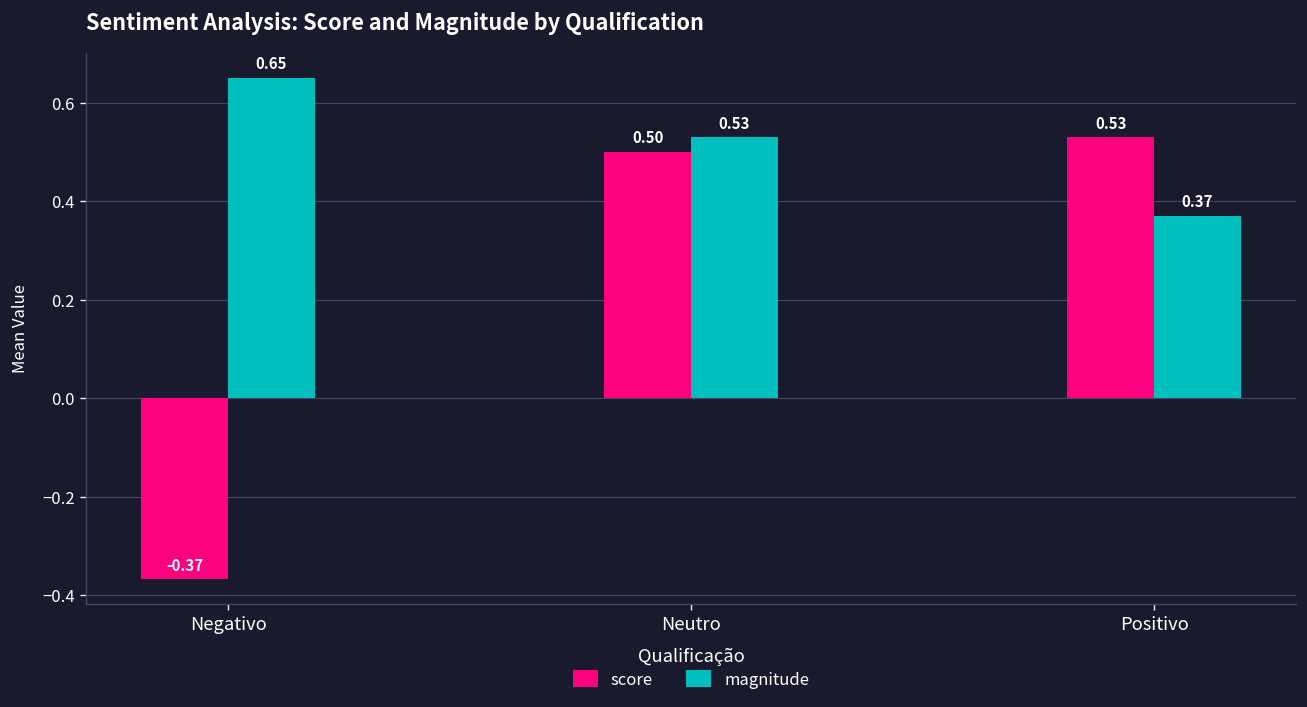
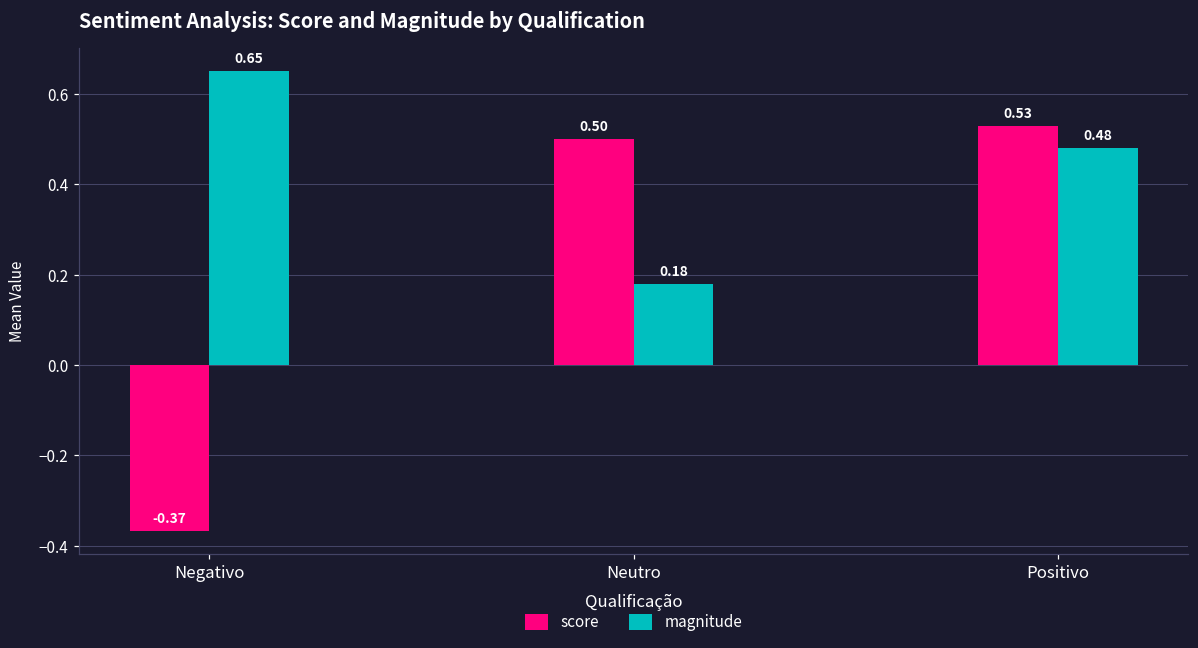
magnitude, Neutro: 0.53 -> 0.18
magnitude, Positivo: 0.37 -> 0.48
